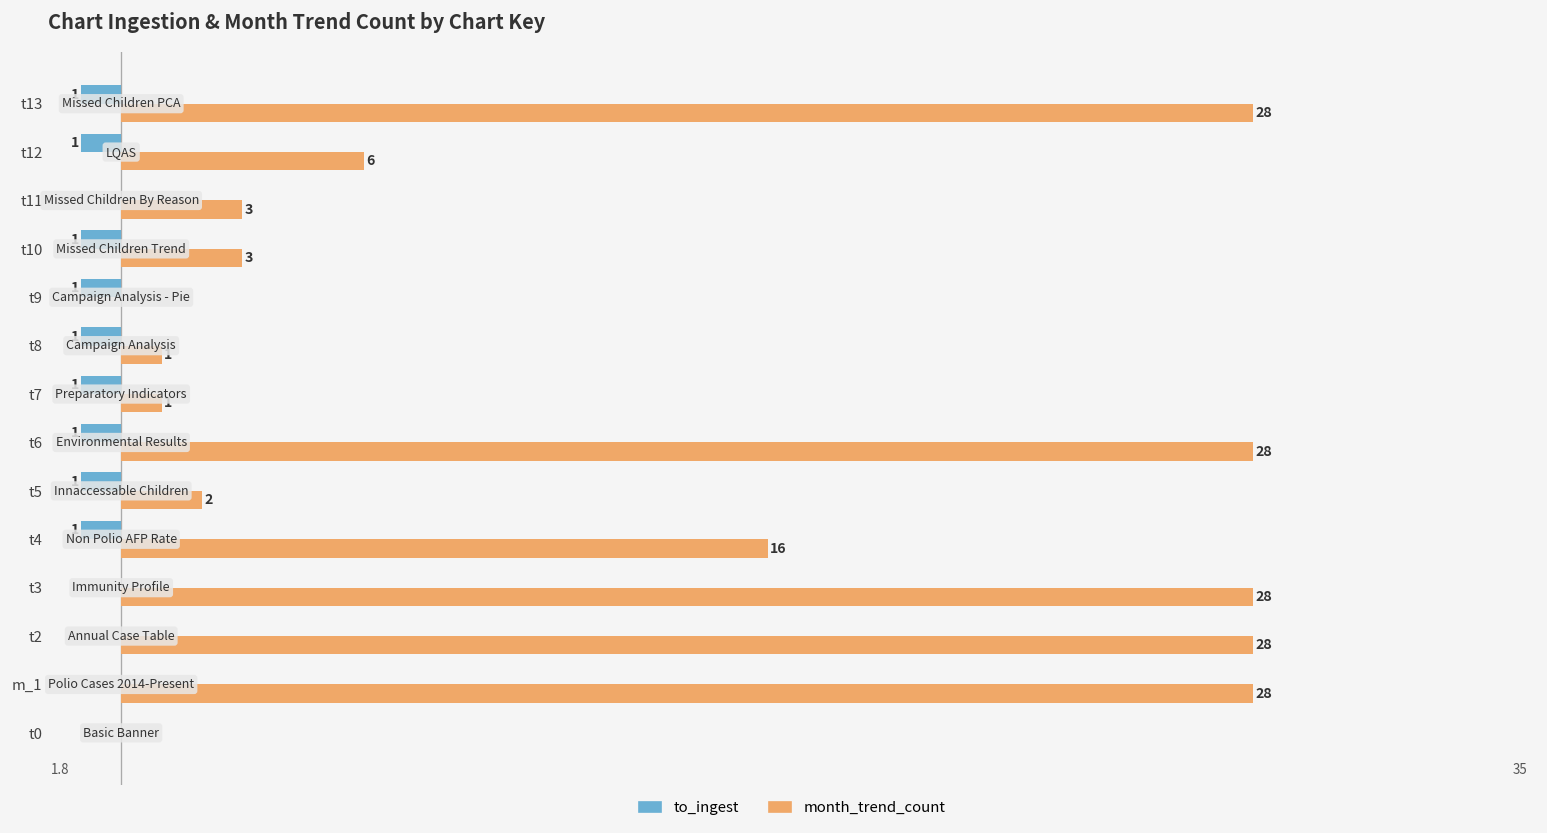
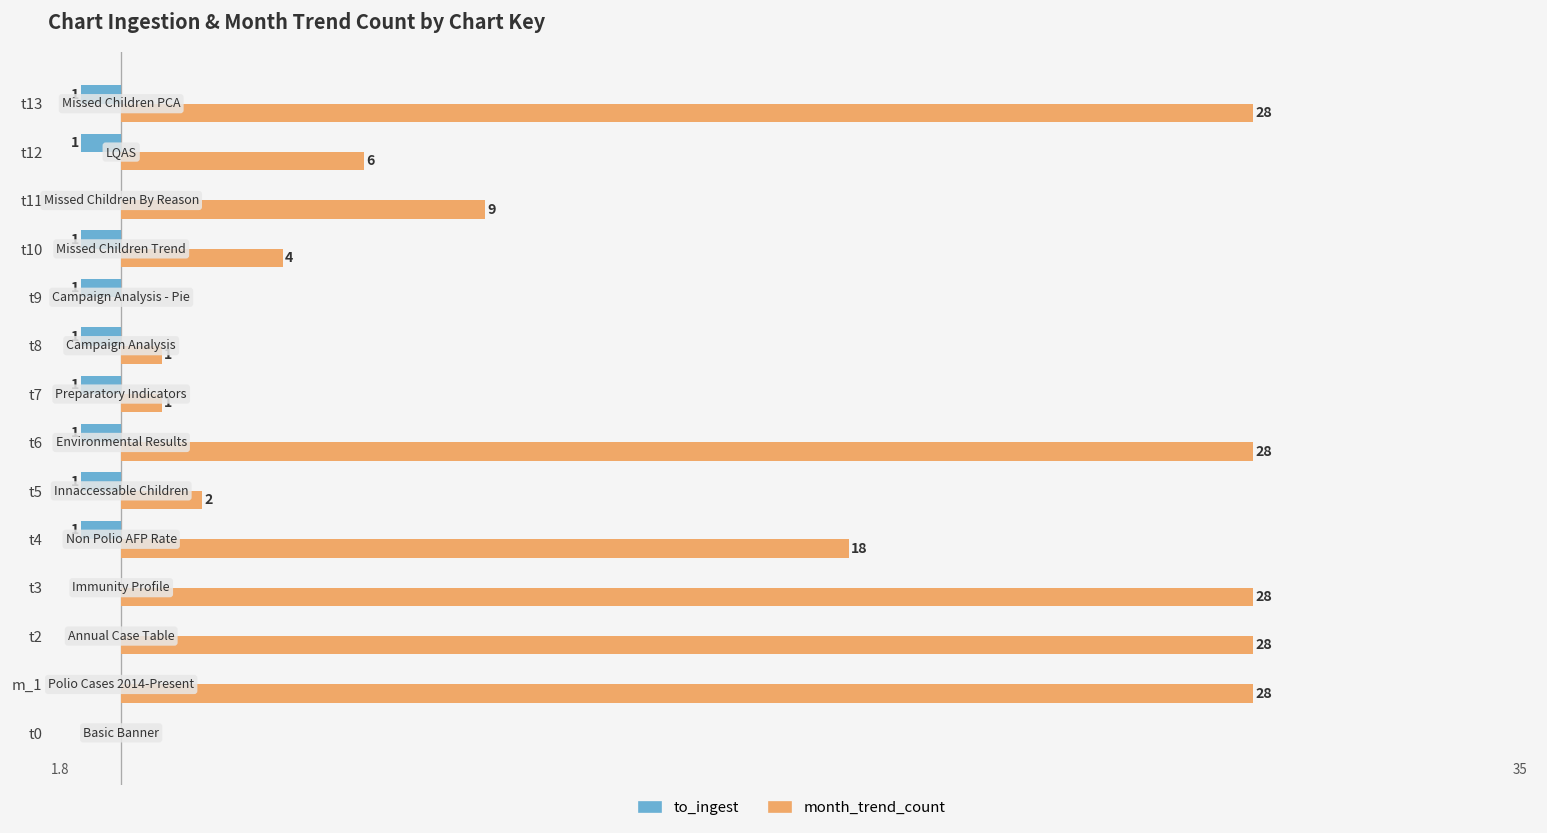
month_trend_count, t11: 3 -> 9
month_trend_count, t10: 3 -> 4
month_trend_count, t4: 16 -> 18
